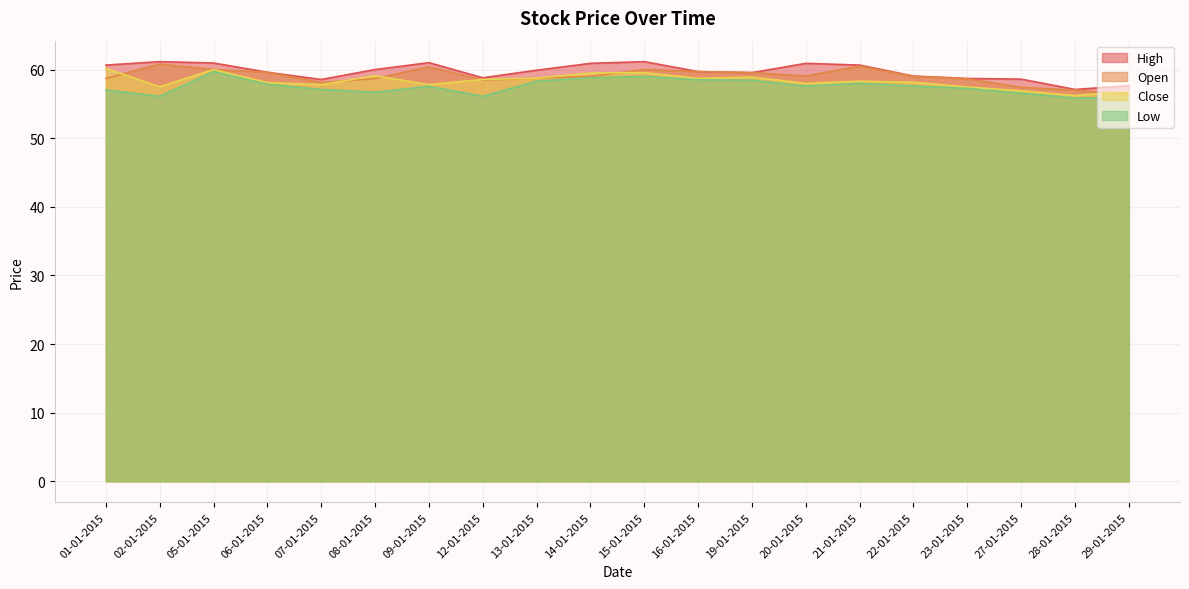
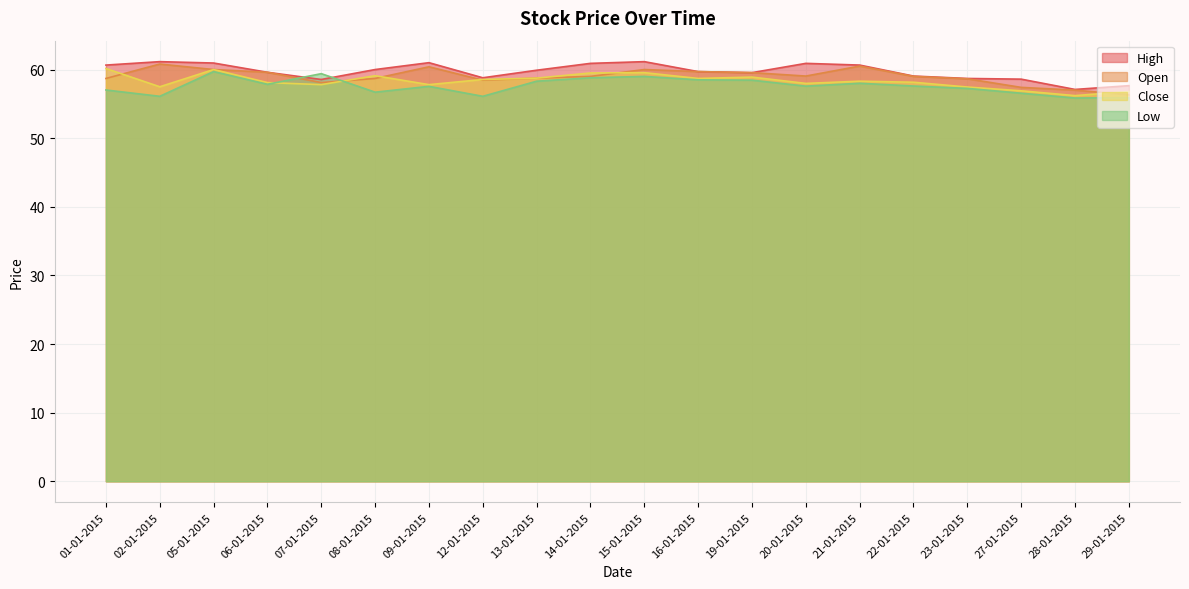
Low, 07-01-2015: 57 -> 59
